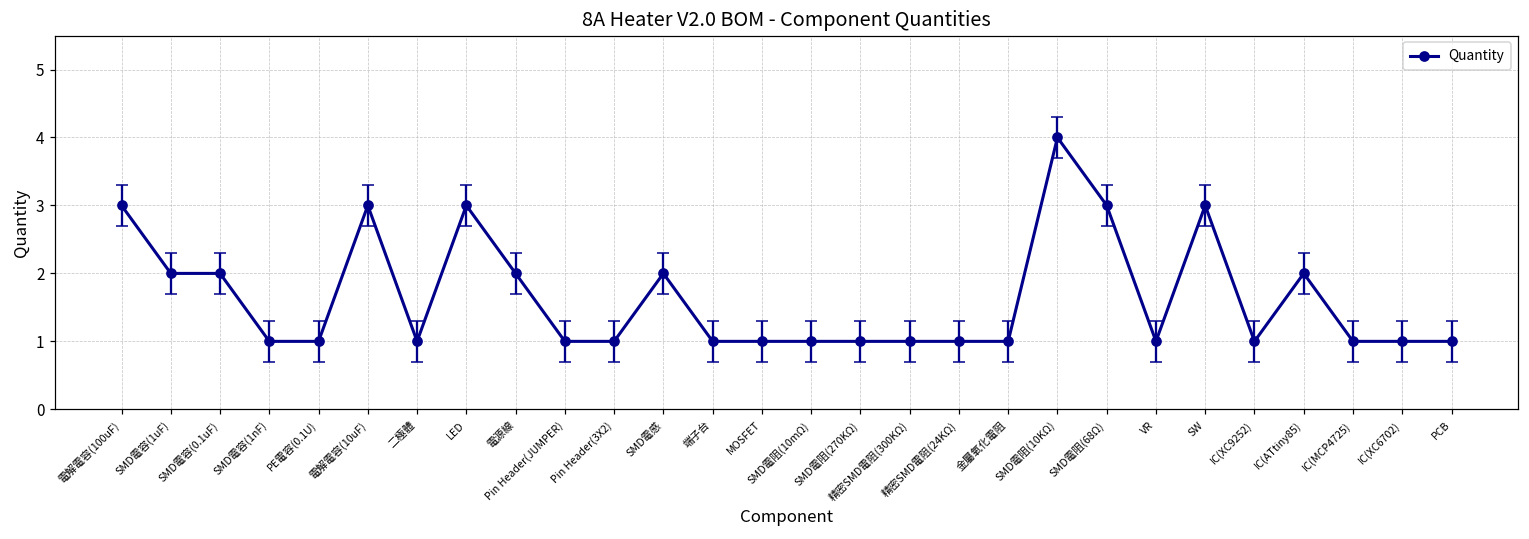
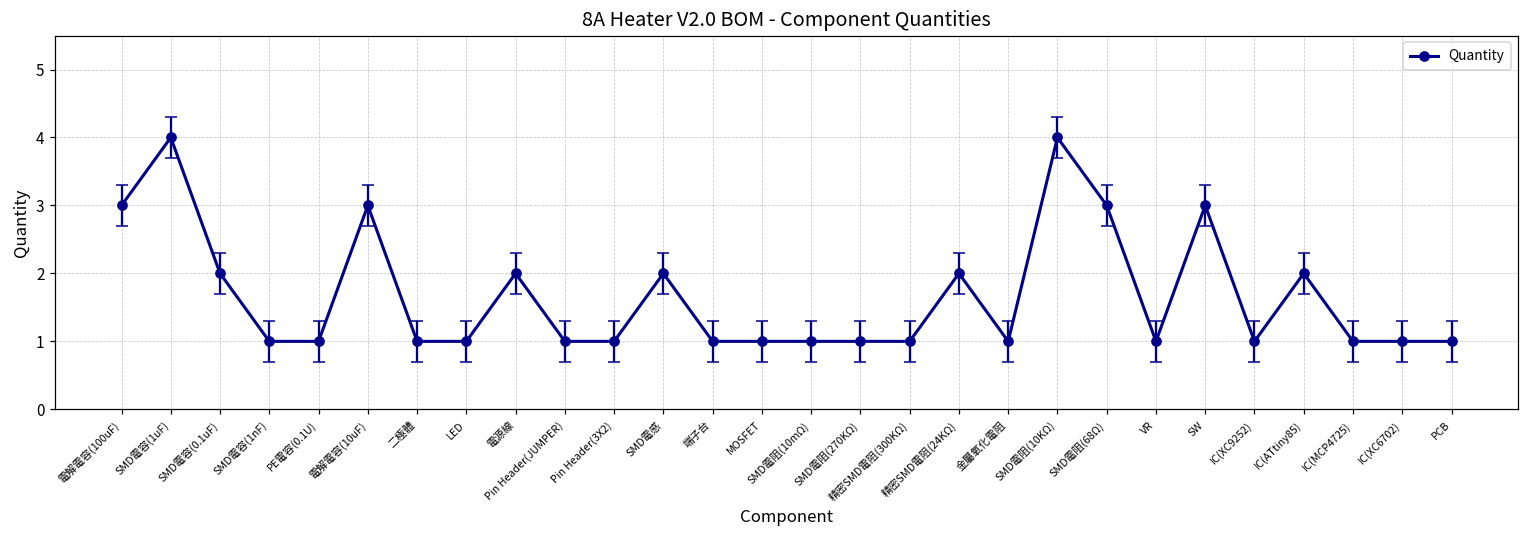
Quantity, SMD電容(1uF): 2 -> 4
Quantity, LED: 3 -> 1
Quantity, 精密SMD電阻(24KΩ): 1 -> 2
